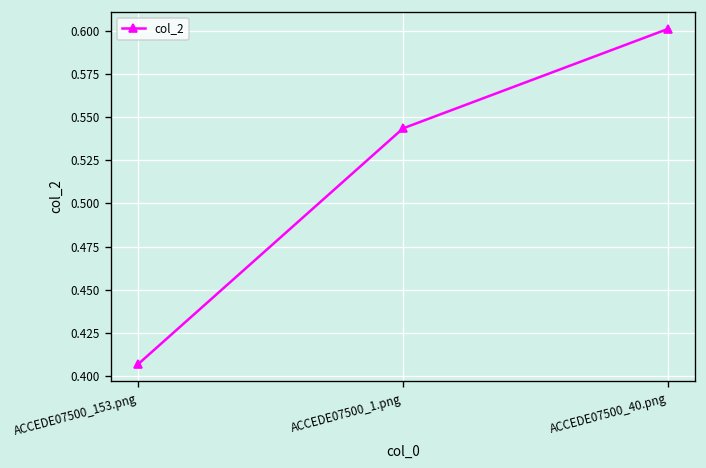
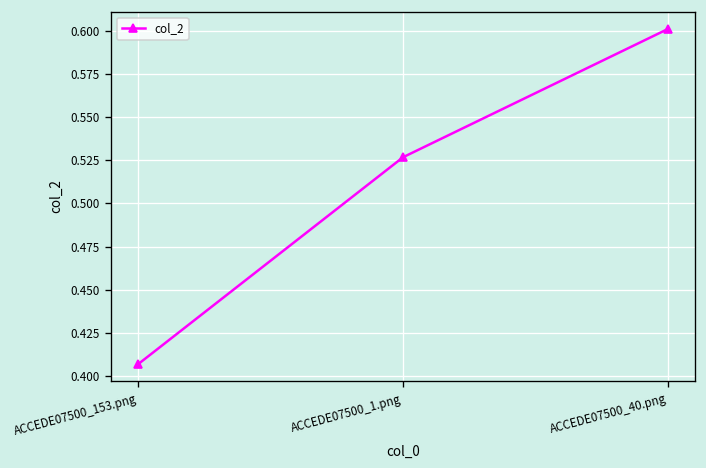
ACCEDE07500_1.png: 0.543 -> 0.527
